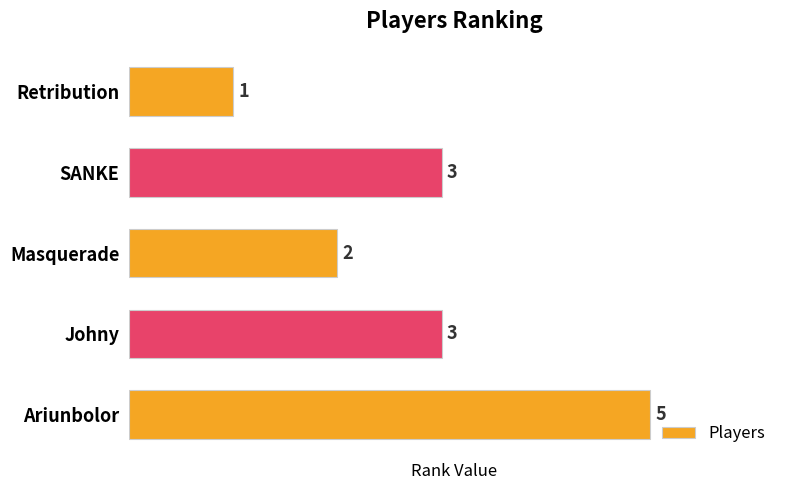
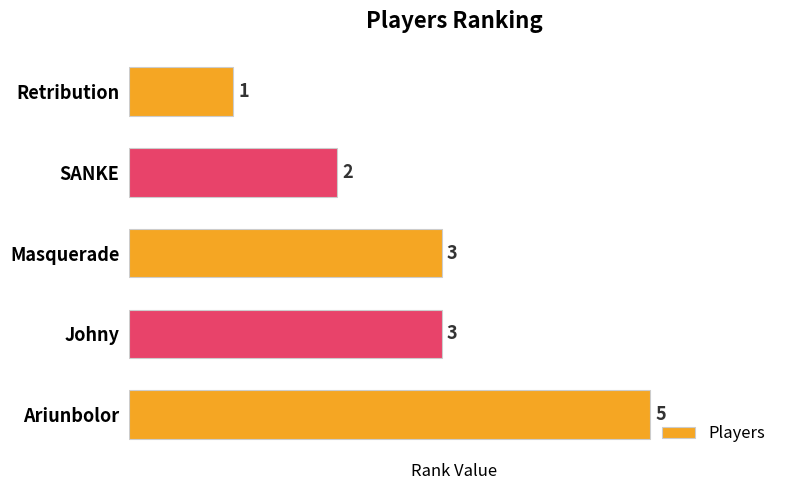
SANKE: 3 -> 2
Masquerade: 2 -> 3
